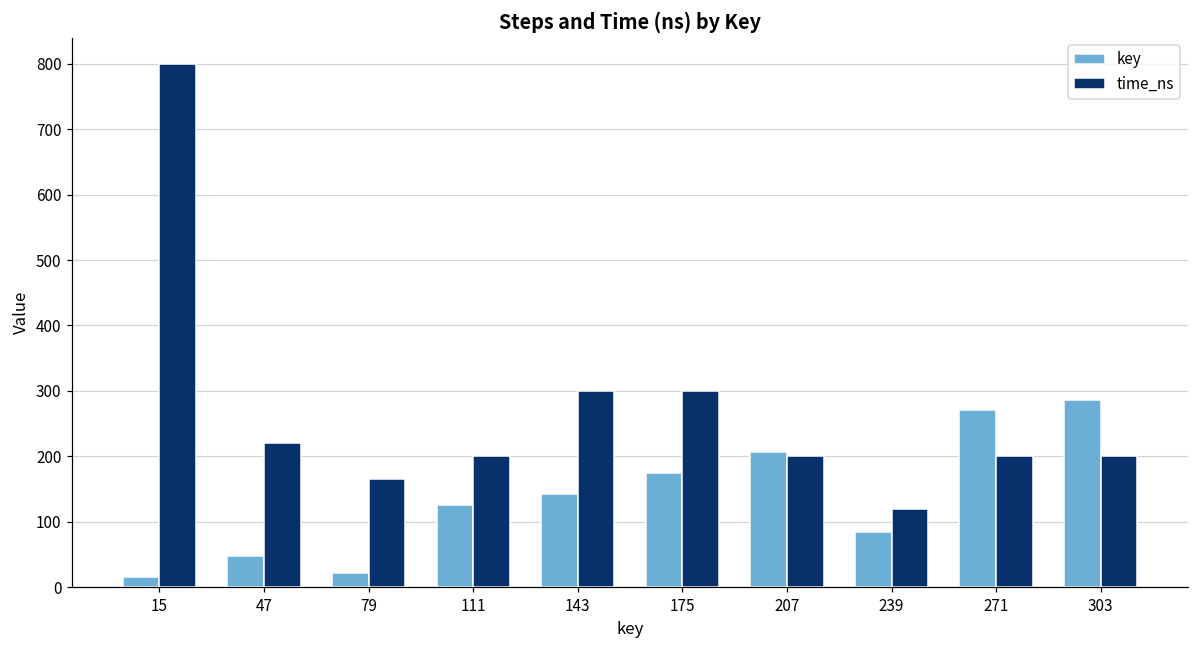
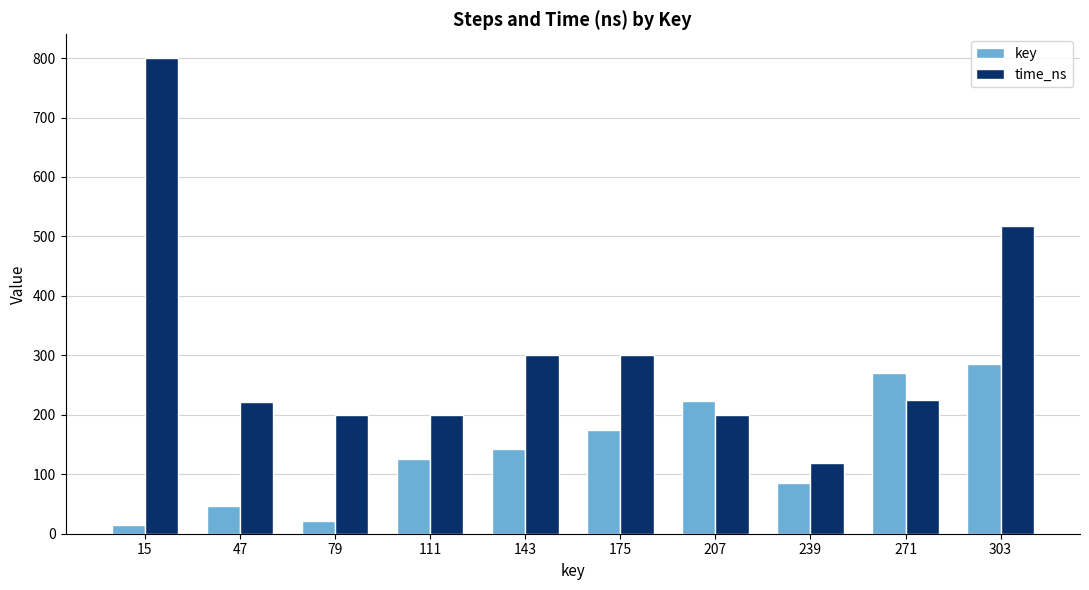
time_ns, 79: 170 -> 200
key, 207: 210 -> 220
time_ns, 271: 200 -> 230
time_ns, 303: 200 -> 520
